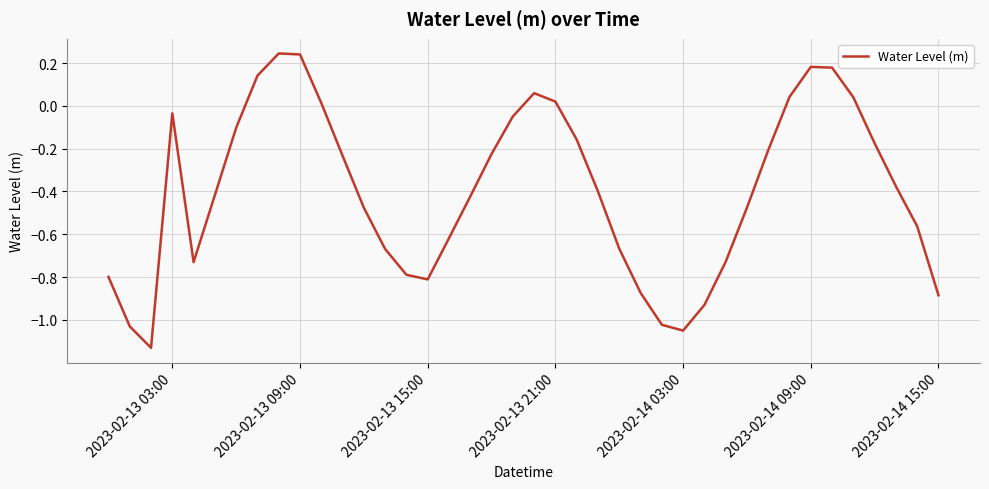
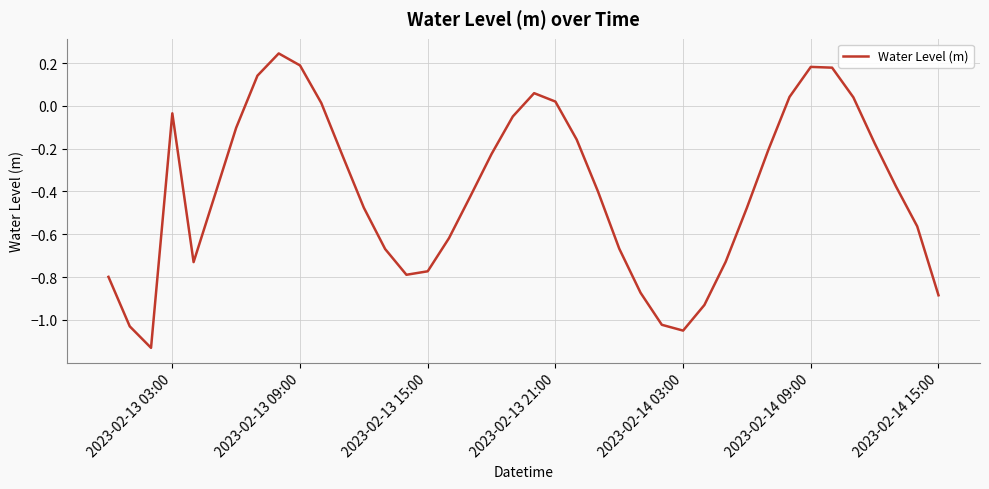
2023-02-13 09:00: 0.24 -> 0.19
2023-02-13 15:00: -0.81 -> -0.77
